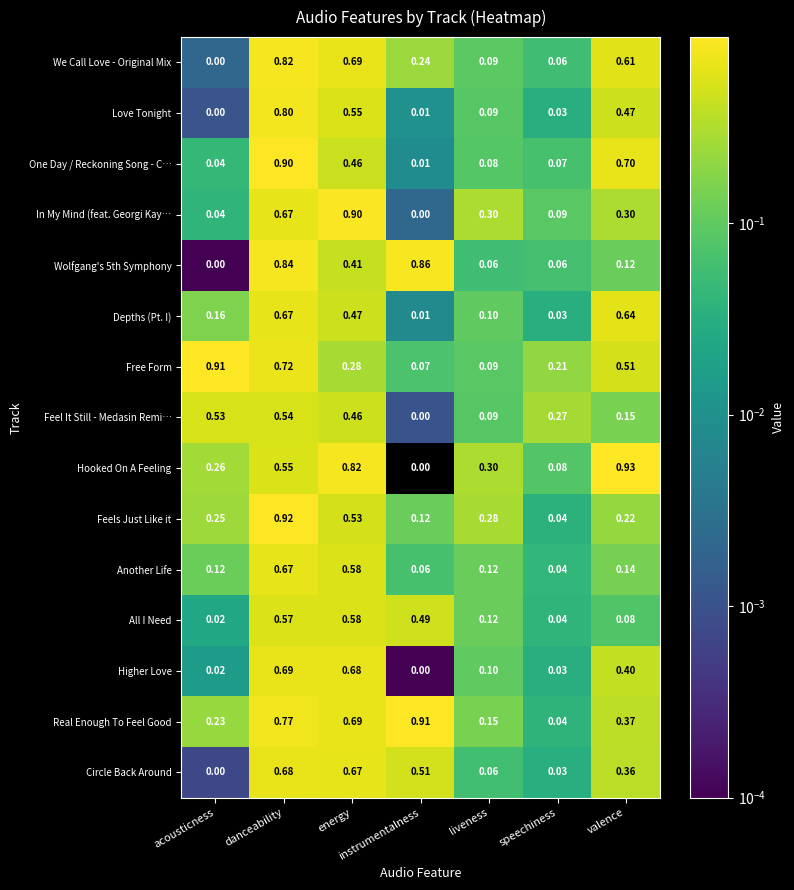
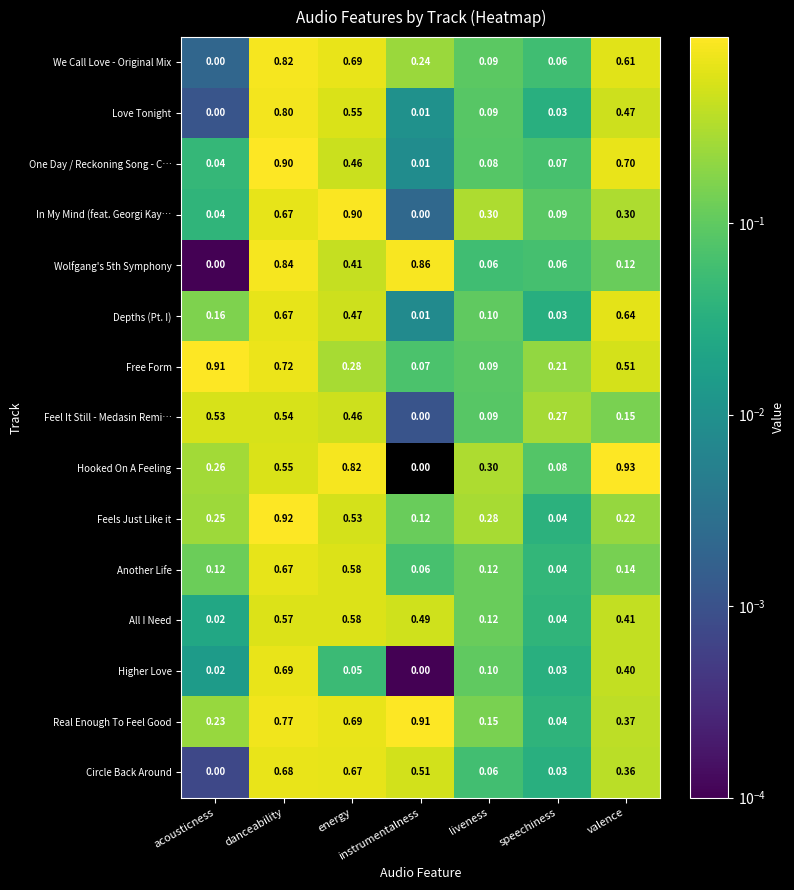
All I Need, valence: 0.08 -> 0.41
Higher Love, energy: 0.68 -> 0.05
